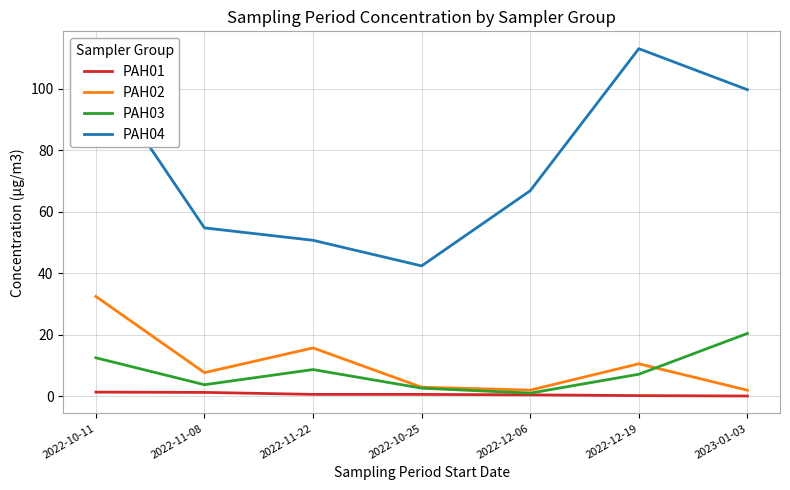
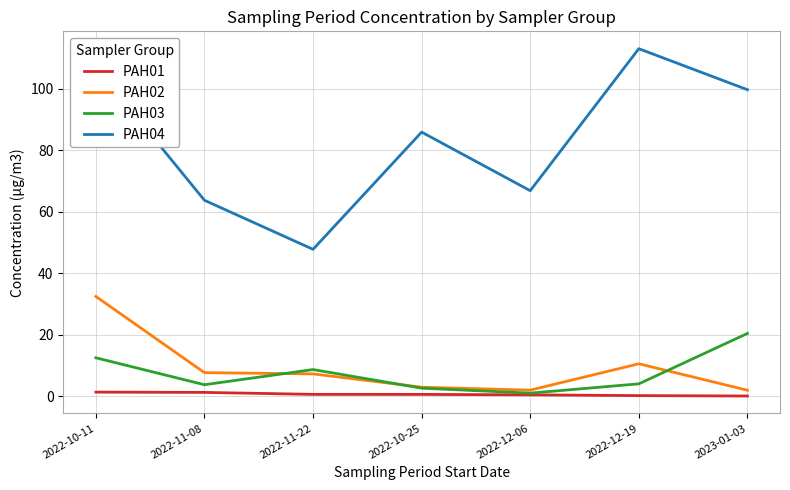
PAH04, 2022-11-08: 55 -> 64
PAH02, 2022-11-22: 16 -> 7
PAH04, 2022-11-22: 51 -> 48
PAH04, 2022-10-25: 42 -> 86
PAH03, 2022-12-19: 7 -> 4
